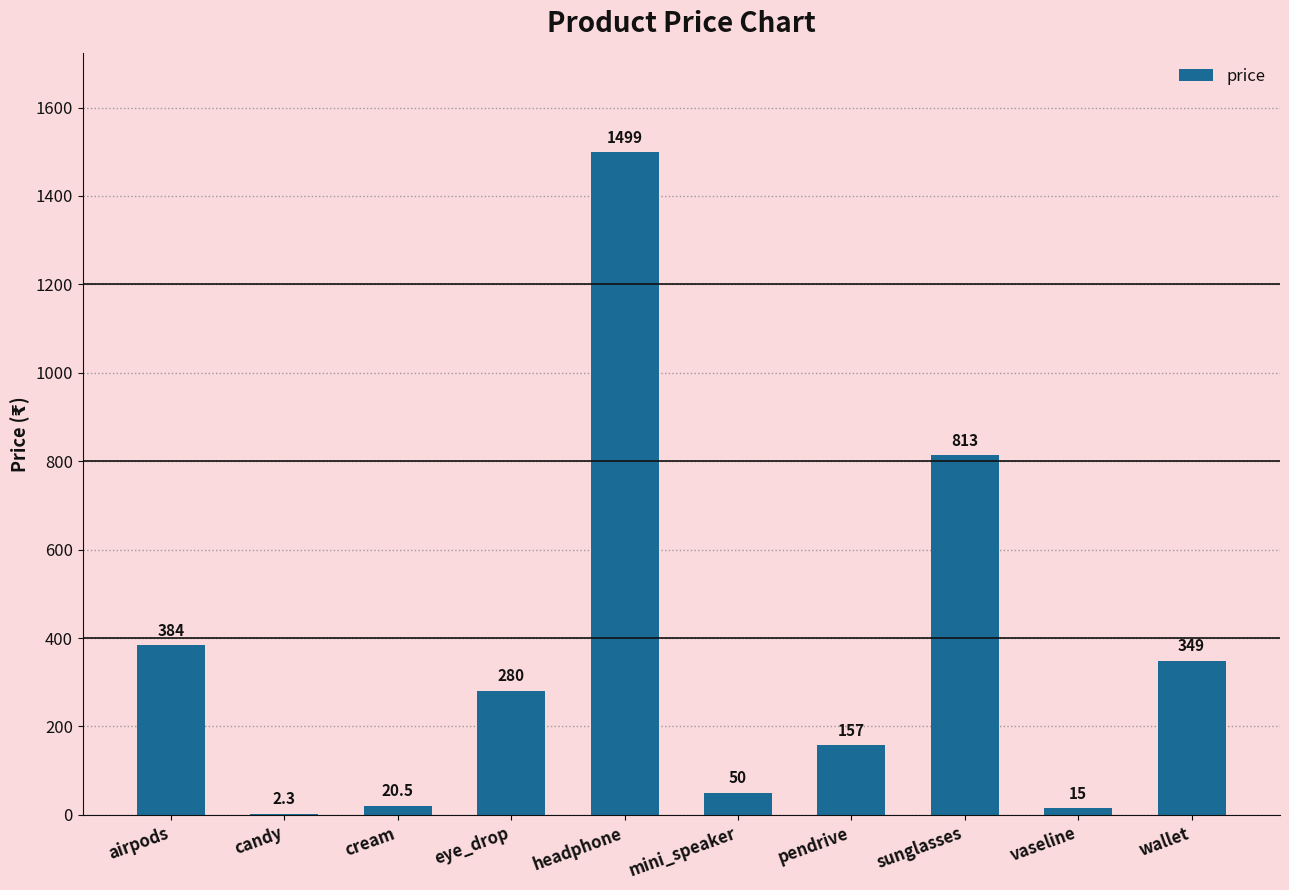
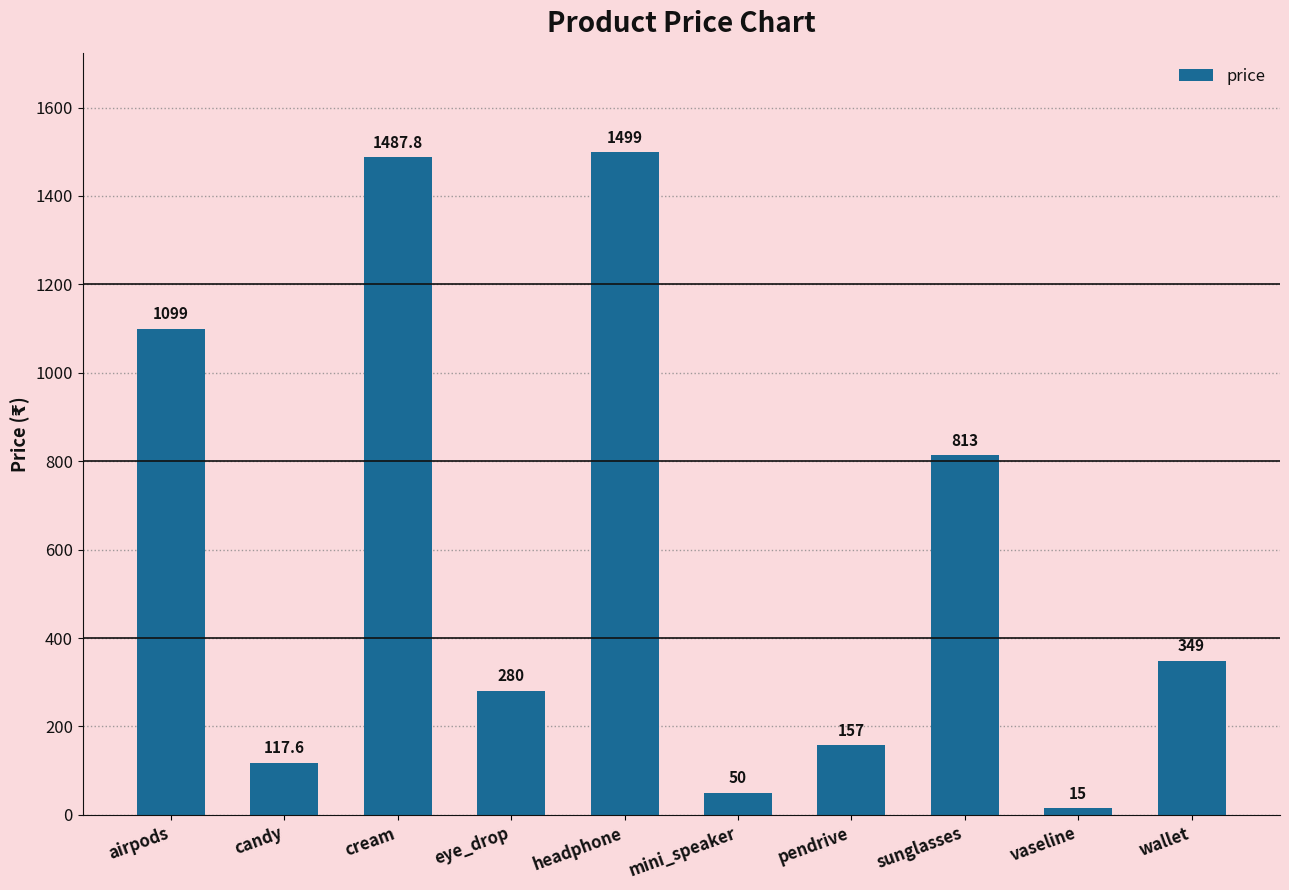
airpods: 384 -> 1099
candy: 2.3 -> 117.6
cream: 20.5 -> 1487.8
